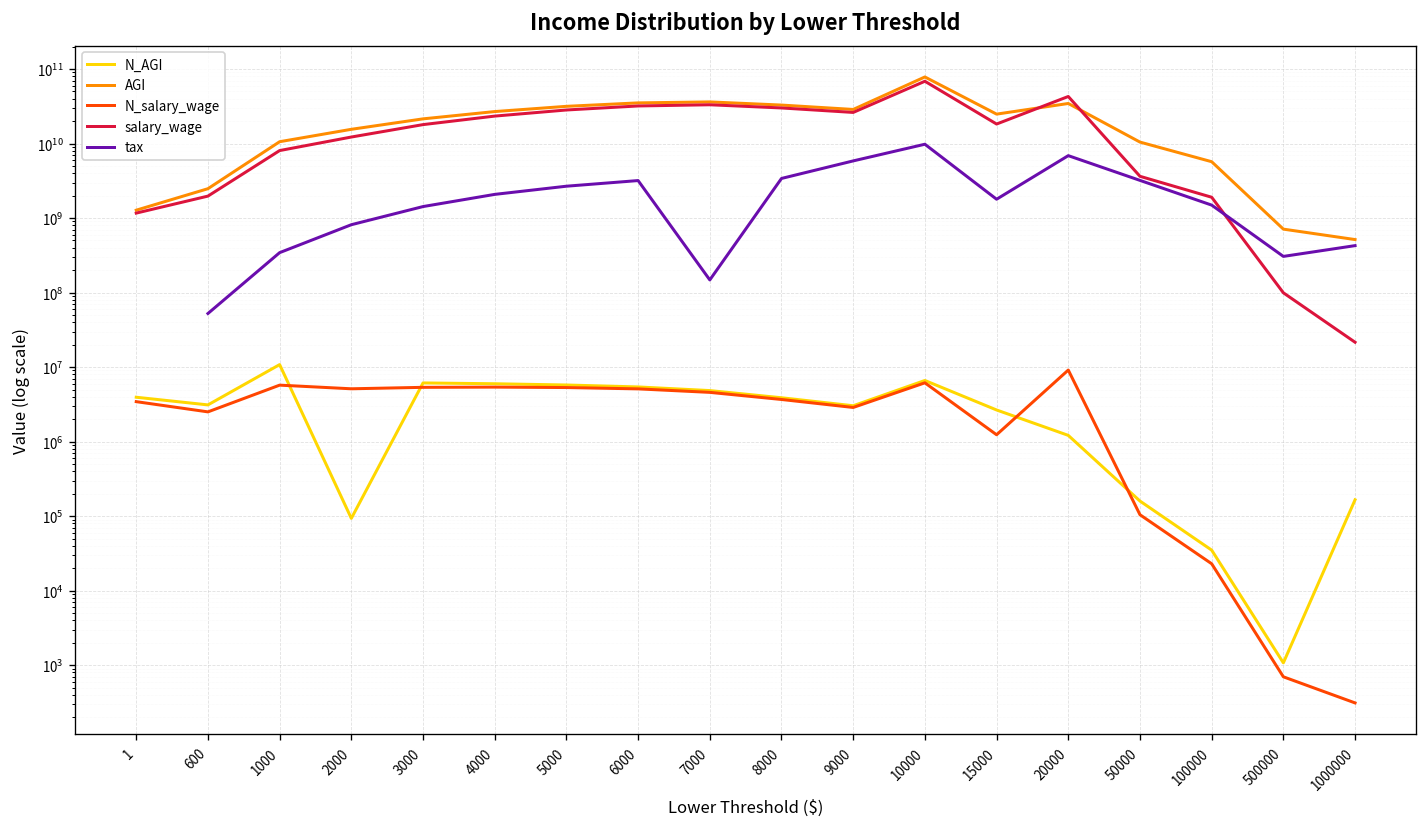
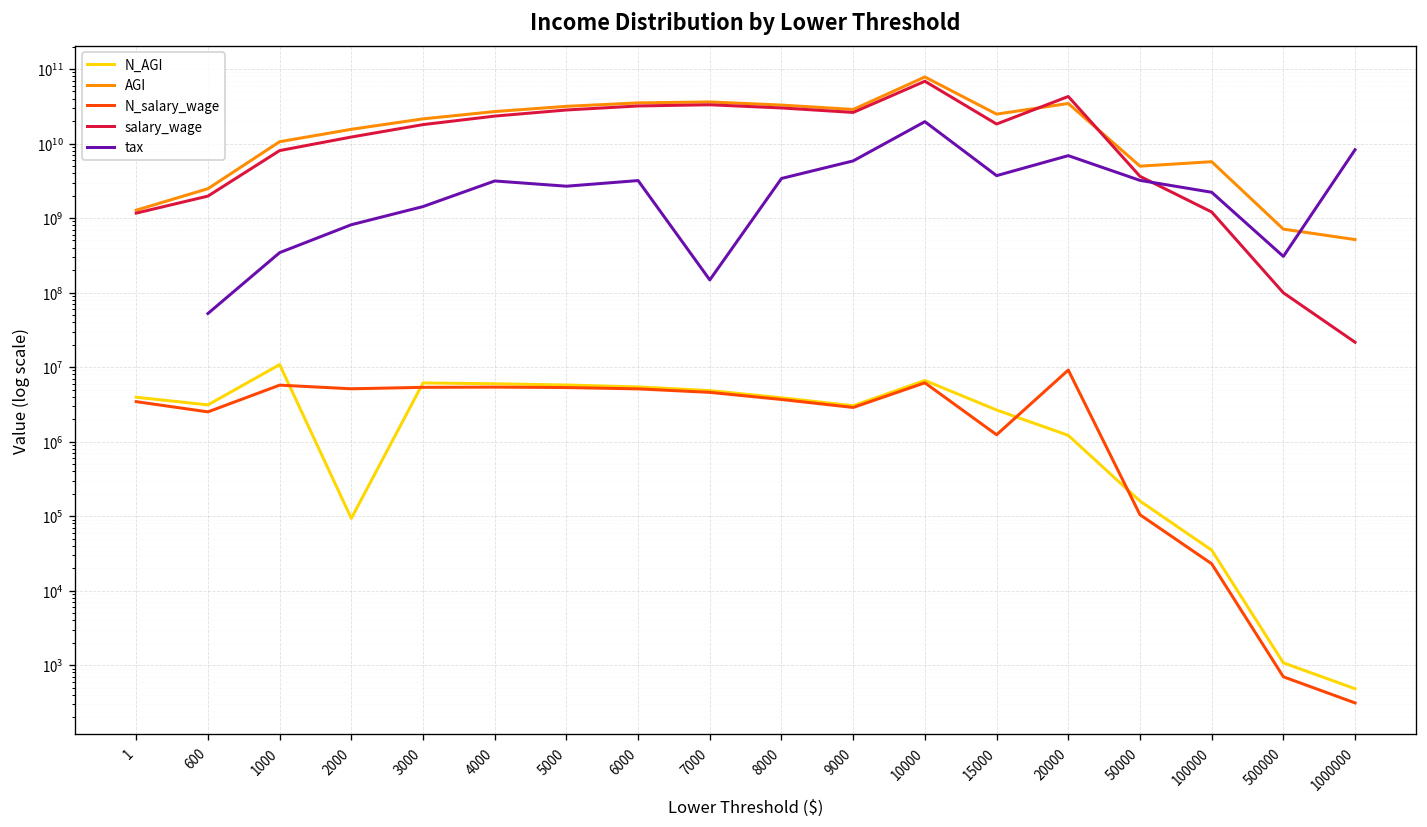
tax, 4000: 2100000000 -> 3000000000
tax, 10000: 10000000000 -> 20000000000
tax, 15000: 1800000000 -> 4000000000
AGI, 50000: 10000000000 -> 5000000000
salary_wage, 100000: 1900000000 -> 1200000000
tax, 100000: 1500000000 -> 2200000000
N_AGI, 1000000: 170000 -> 500
tax, 1000000: 400000000 -> 8000000000
